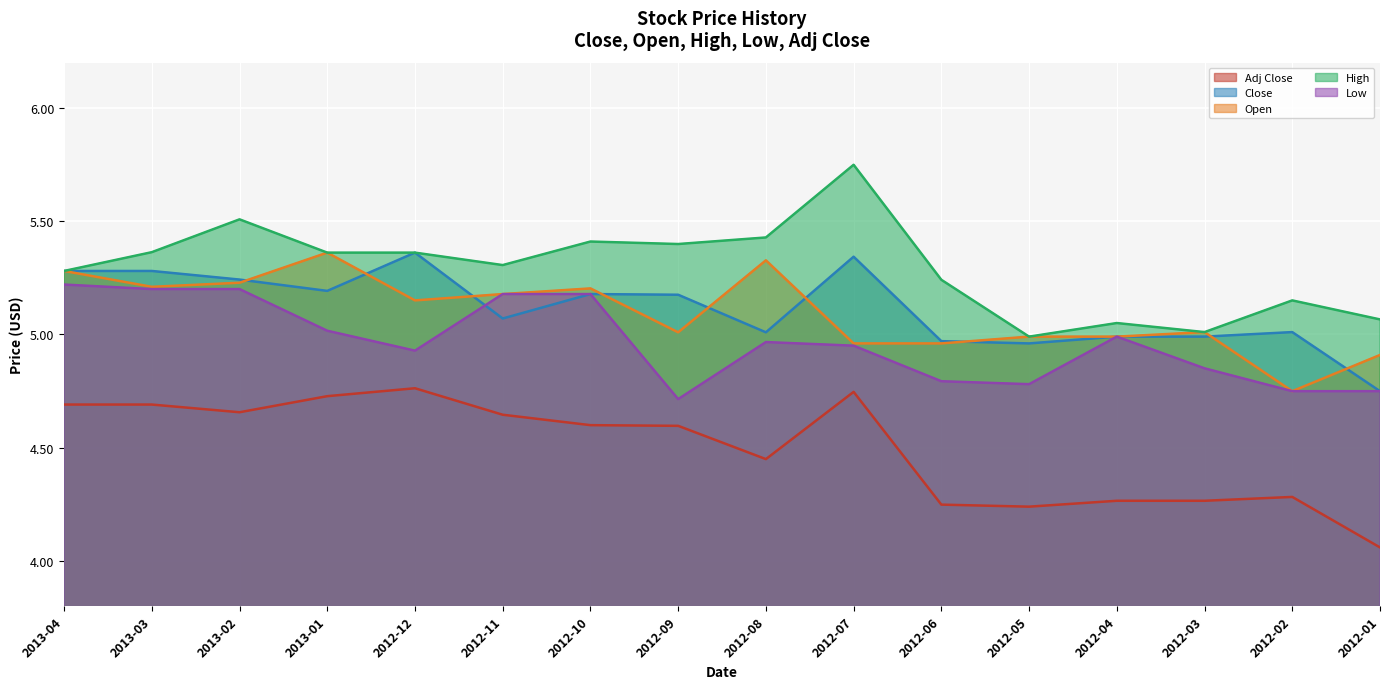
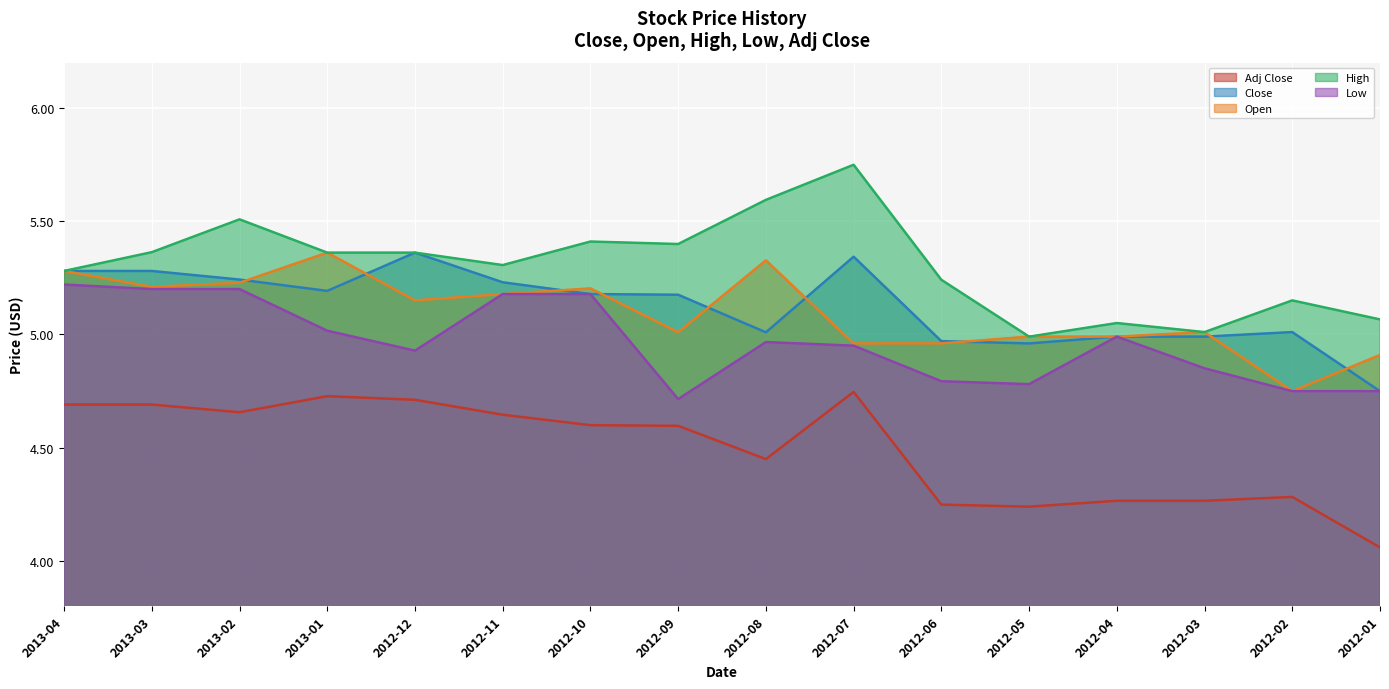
Adj Close, 2012-12: 4.76 -> 4.71
Close, 2012-11: 5.07 -> 5.23
High, 2012-08: 5.43 -> 5.59
